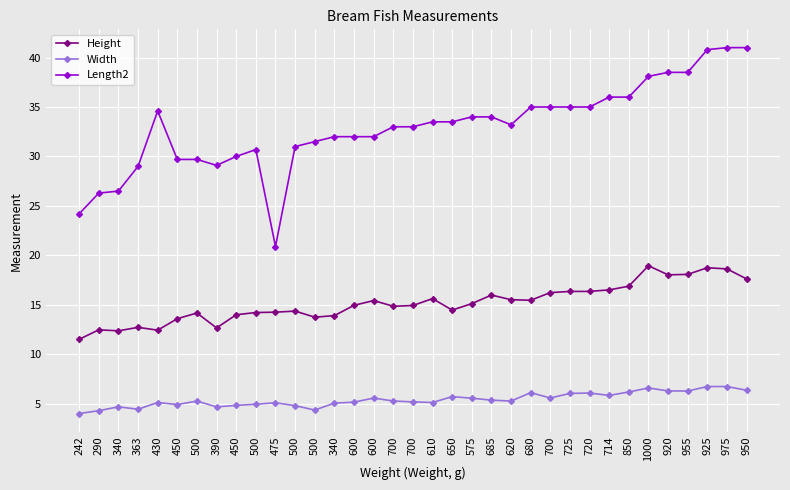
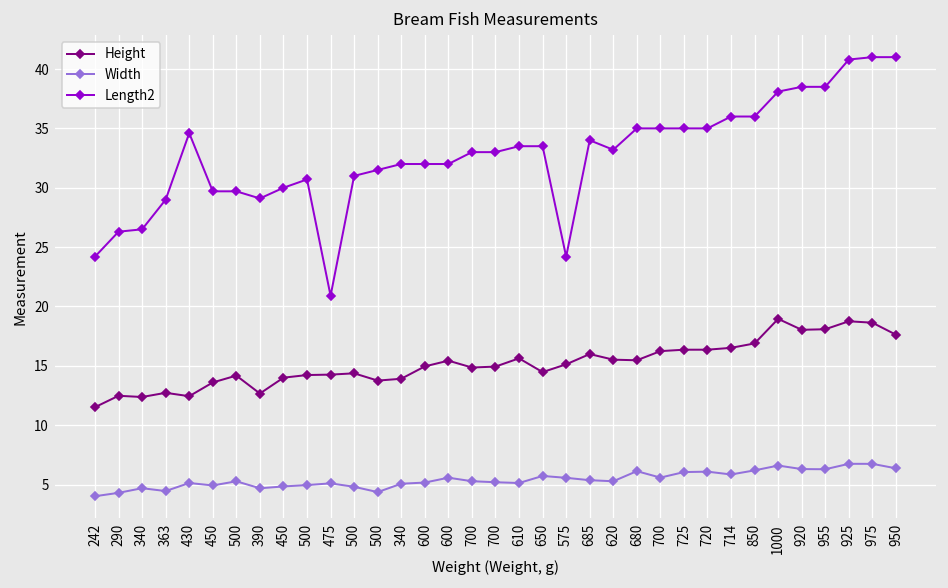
Length2, 575: 34 -> 24
